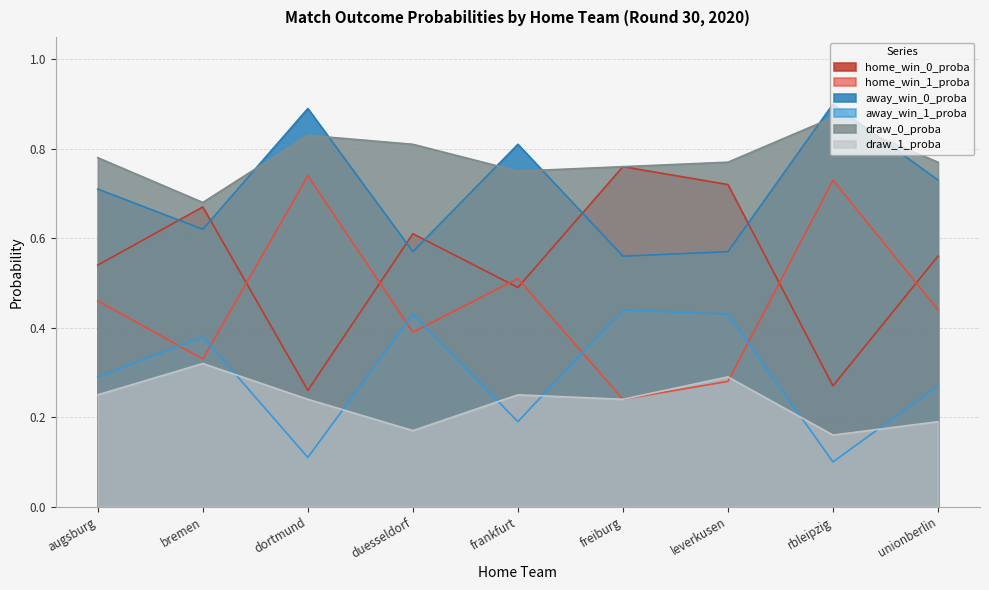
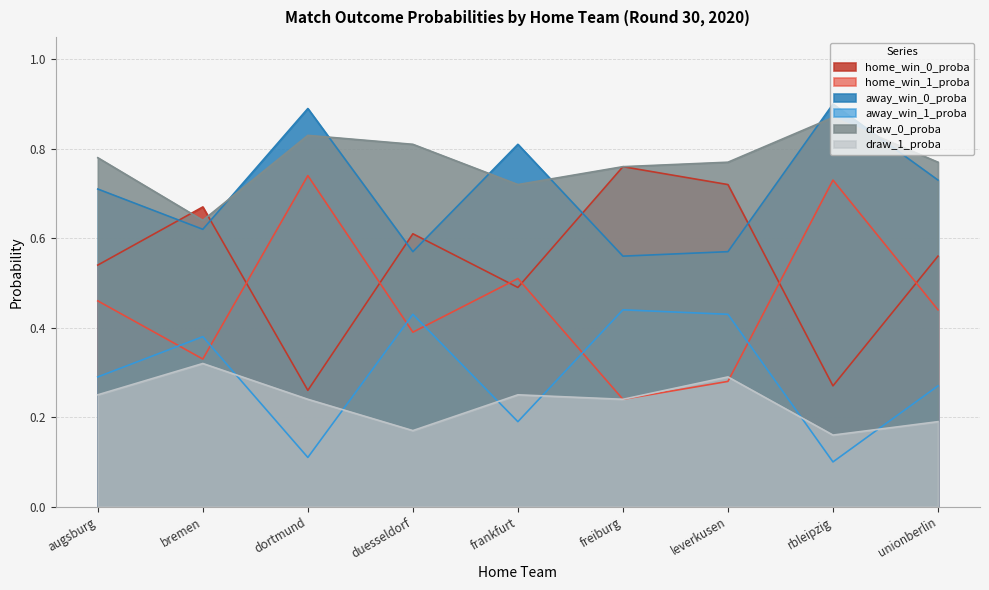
draw_0_proba, bremen: 0.68 -> 0.64
draw_0_proba, frankfurt: 0.75 -> 0.72
